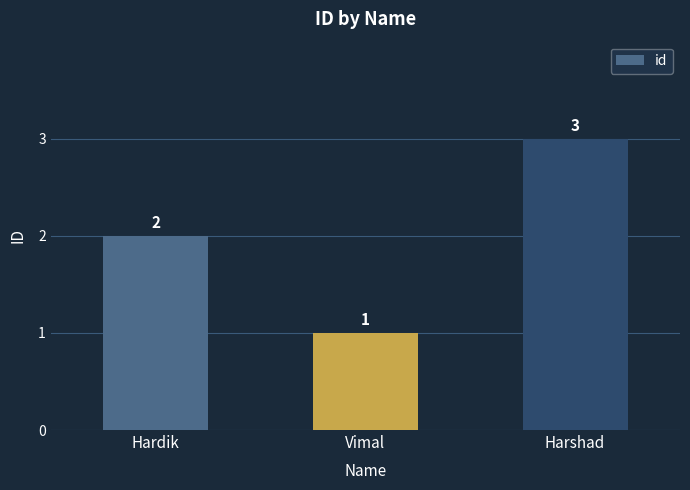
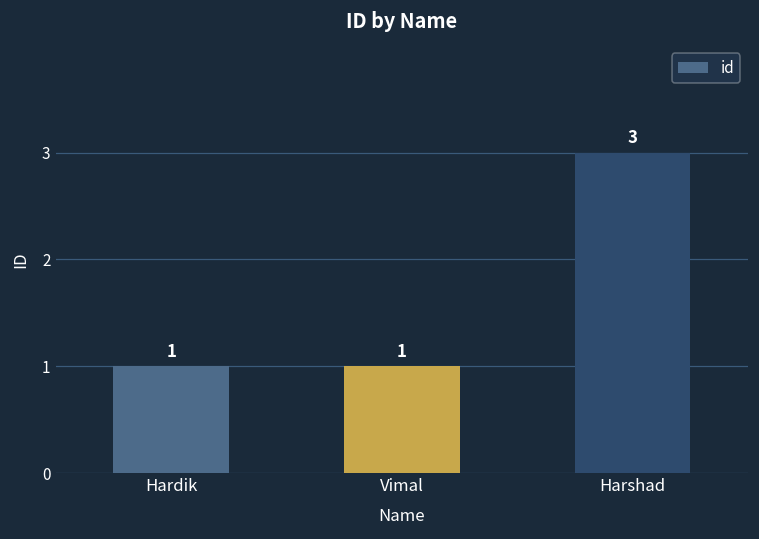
Hardik: 2 -> 1
